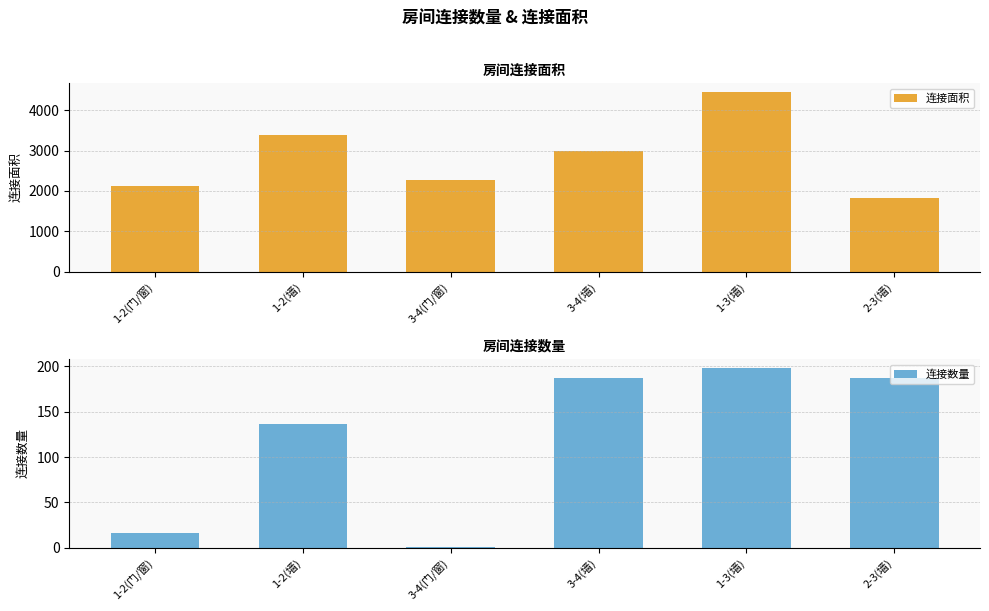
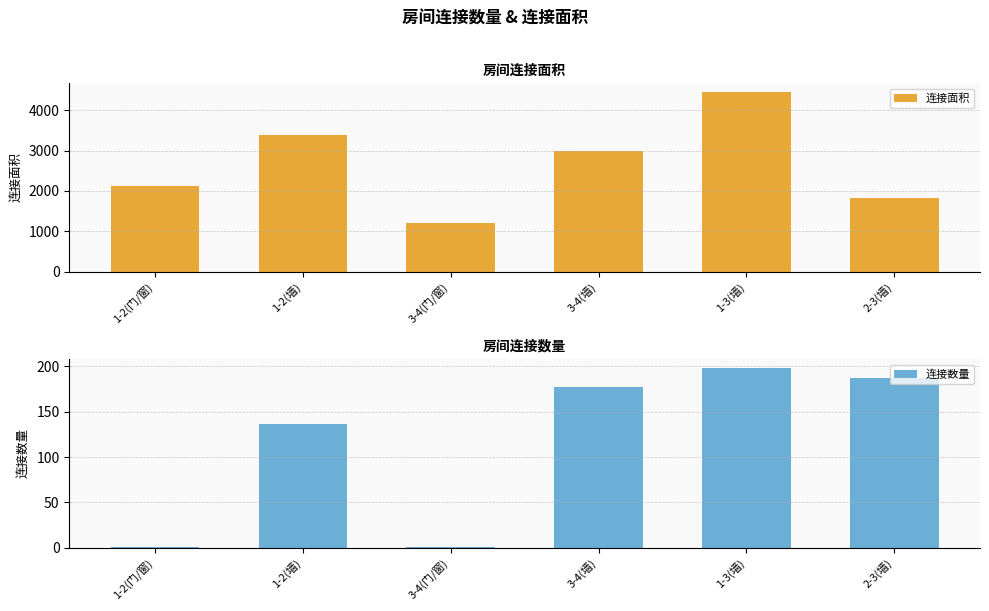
房间连接面积, 3-4(门/窗): 2300 -> 1200
房间连接数量, 1-2(门/窗): 20 -> 0
房间连接数量, 3-4(墙): 190 -> 180
